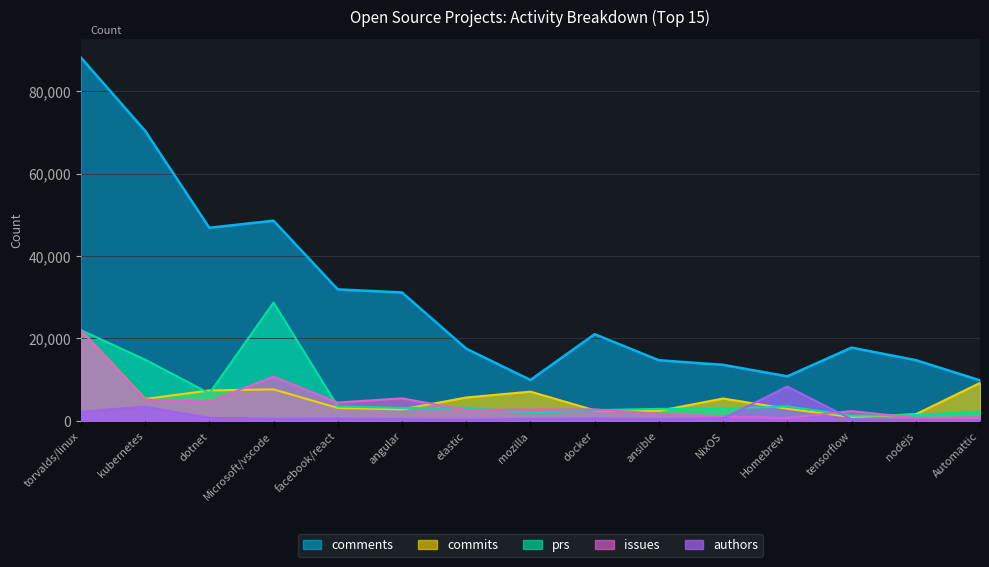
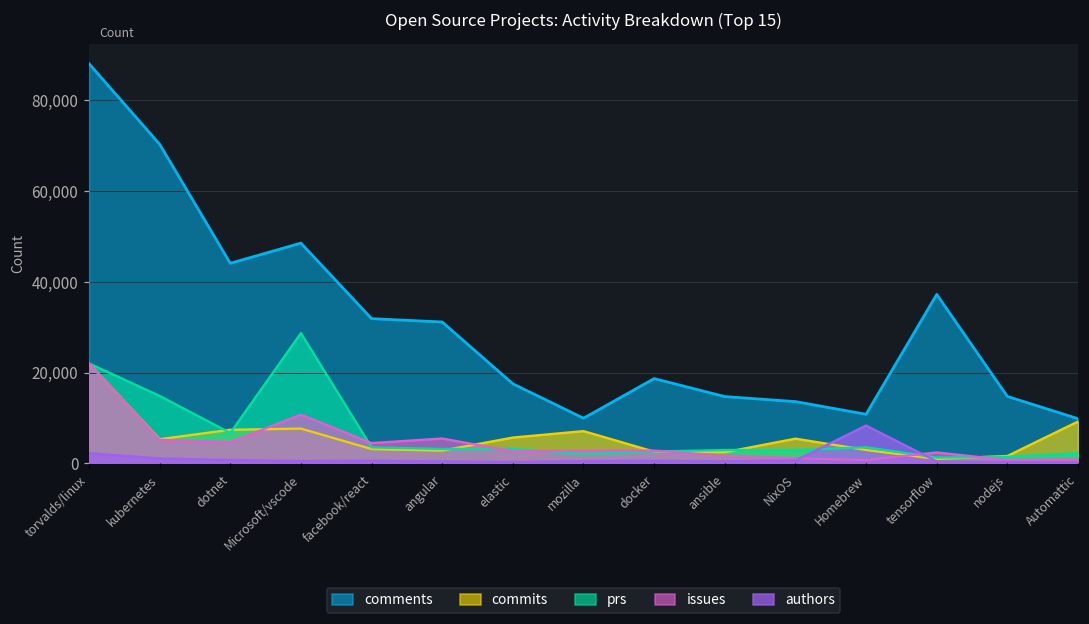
authors, kubernetes: 3,000 -> 1,000
comments, dotnet: 47,000 -> 44,000
comments, docker: 21,000 -> 19,000
comments, tensorflow: 18,000 -> 37,000
